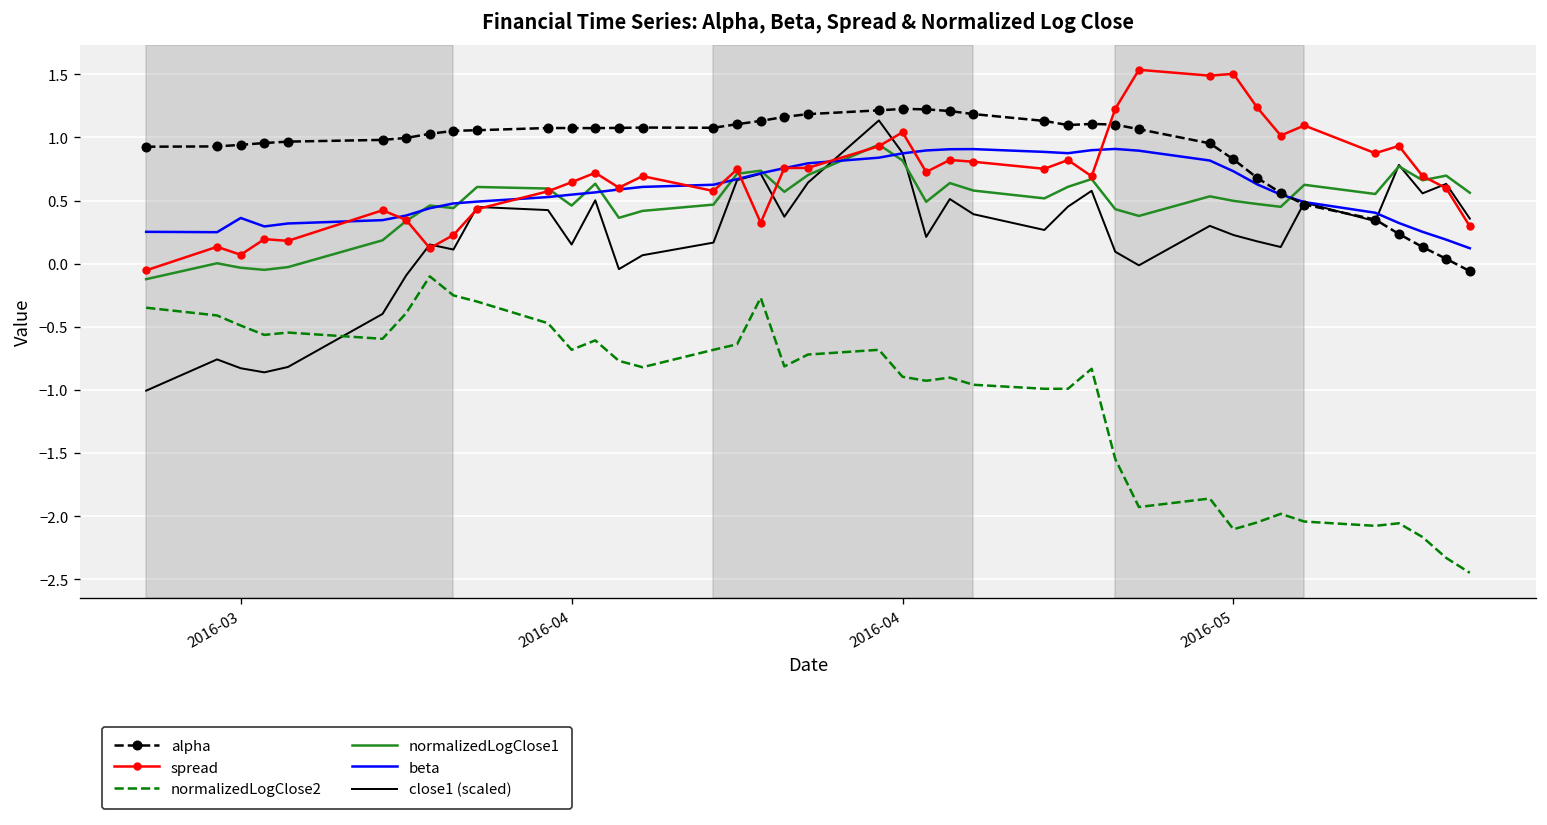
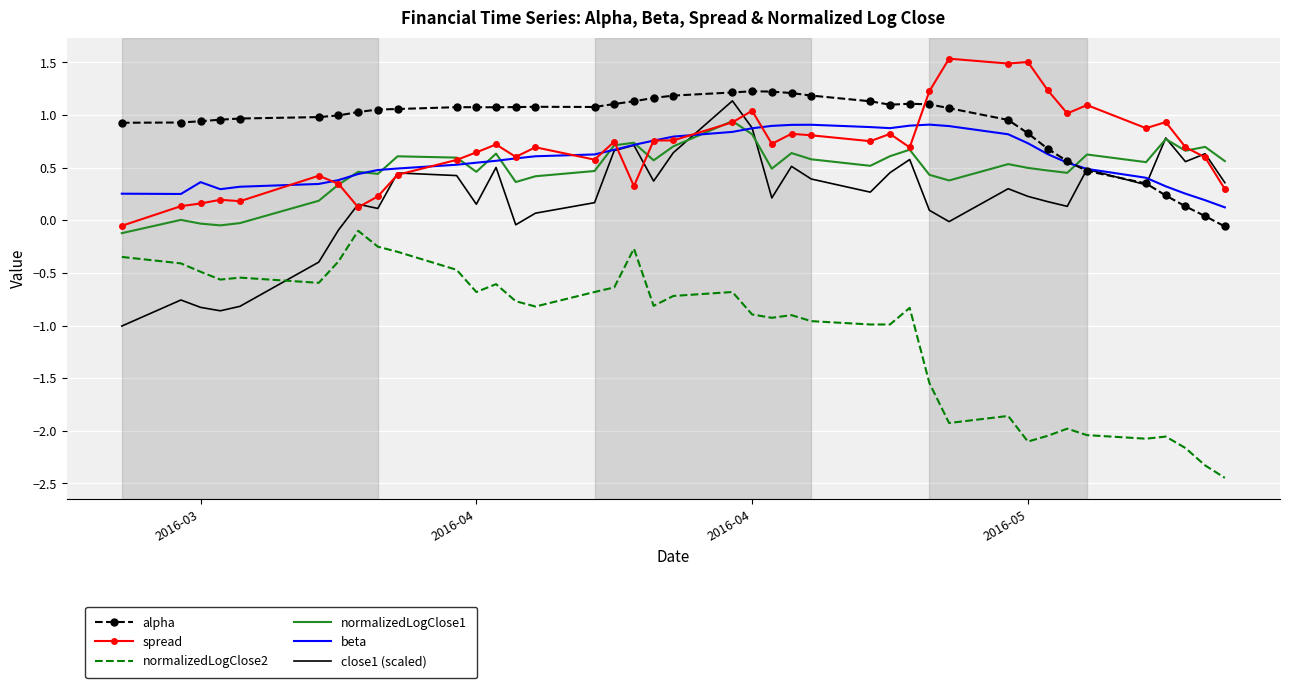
spread, 2016-03: 0.07 -> 0.16
